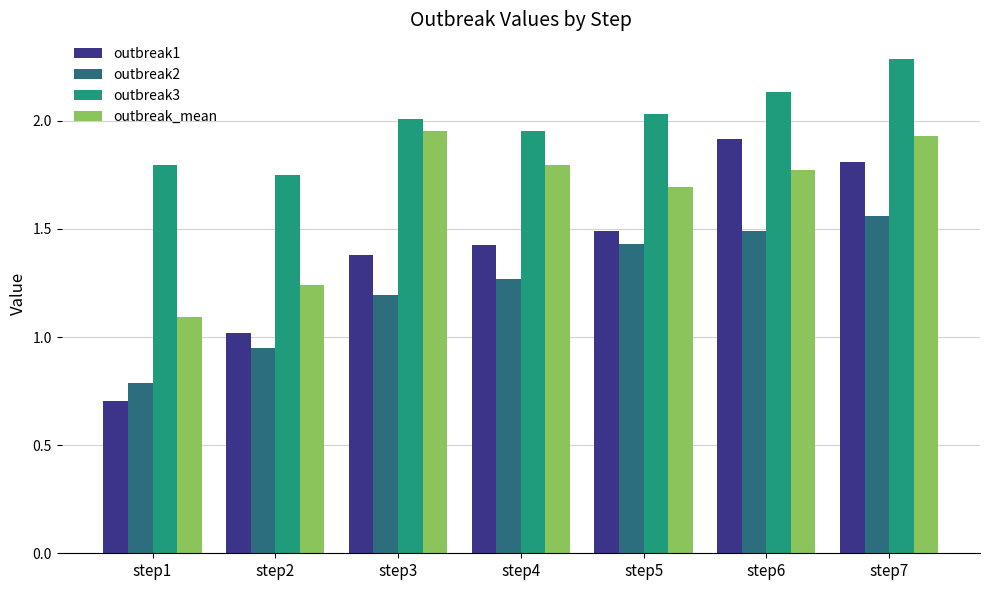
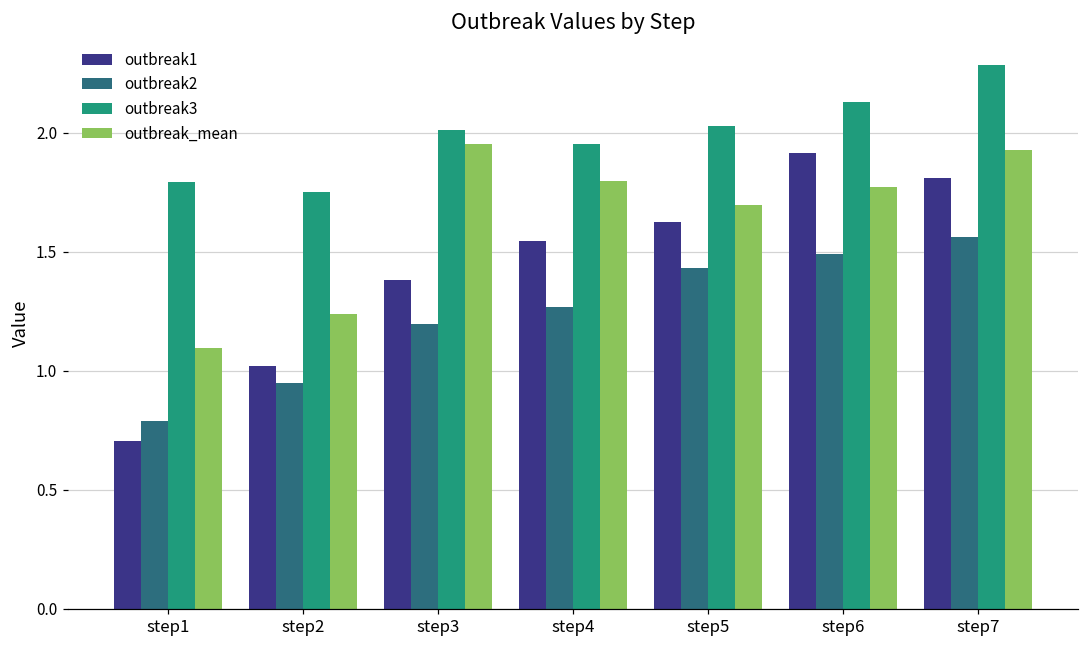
outbreak1, step4: 1.43 -> 1.55
outbreak1, step5: 1.49 -> 1.63
